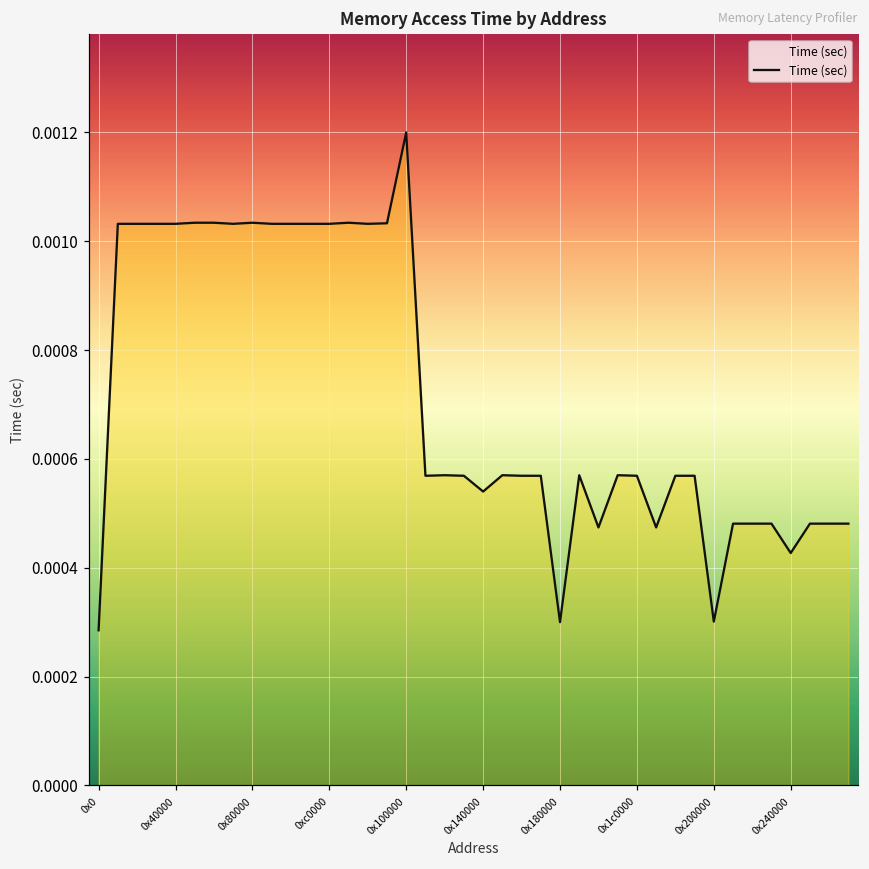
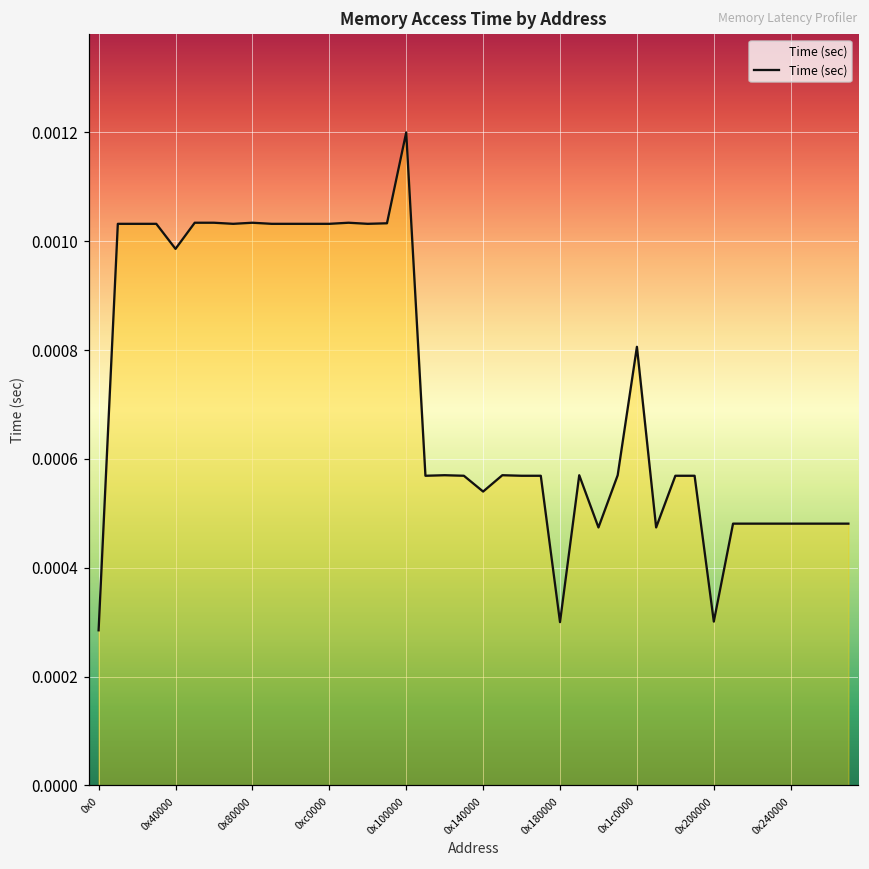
0x40000: 0.00103 -> 0.00099
0x1c0000: 0.00057 -> 0.00081
0x240000: 0.00043 -> 0.00048
